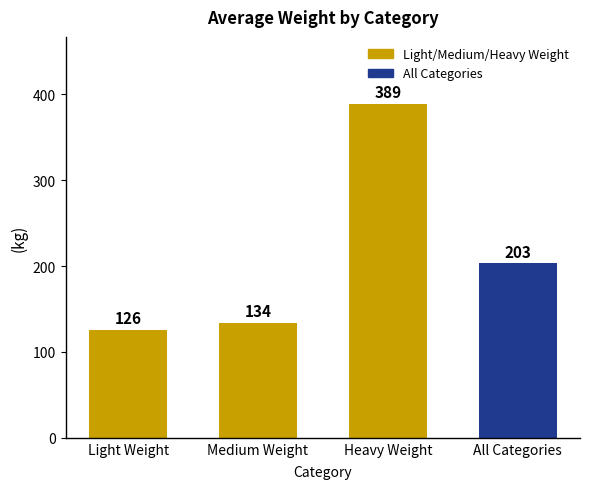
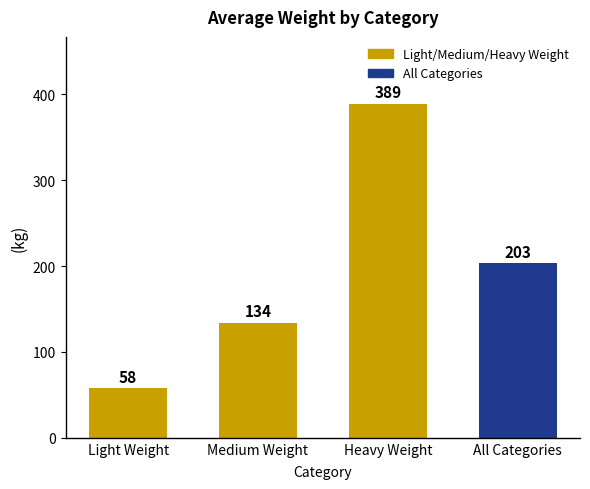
Light Weight: 126 -> 58
